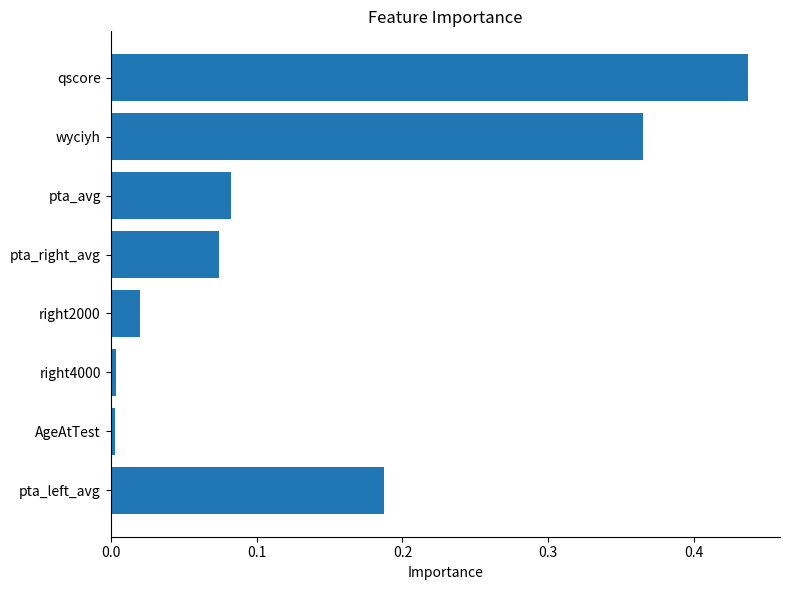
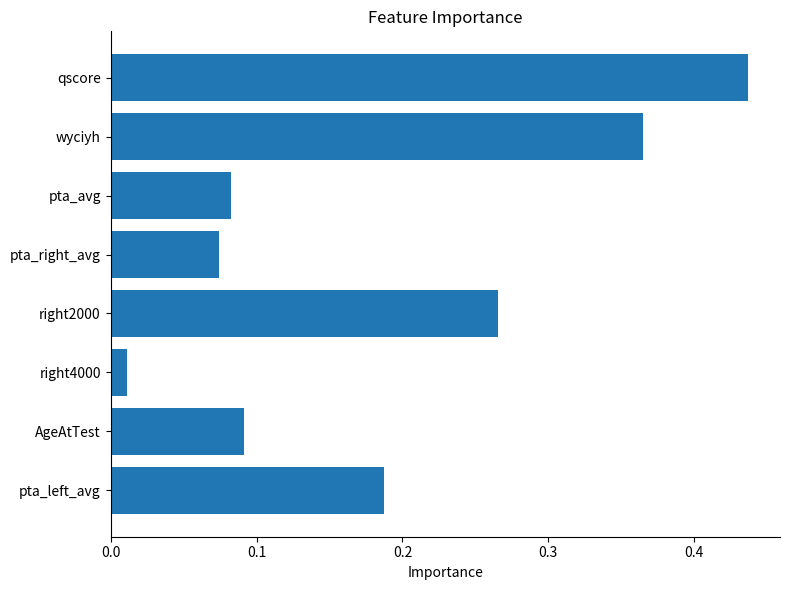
right2000: 0.020 -> 0.266
right4000: 0.004 -> 0.011
AgeAtTest: 0.003 -> 0.092
